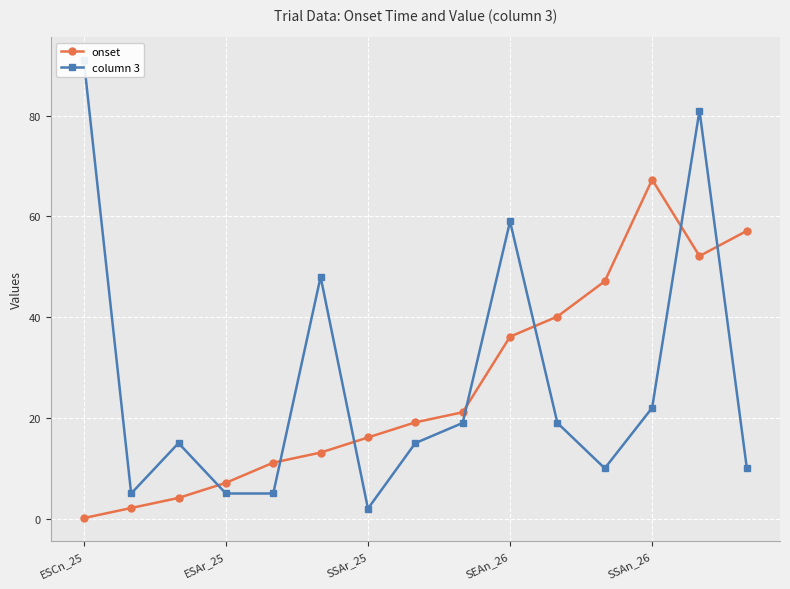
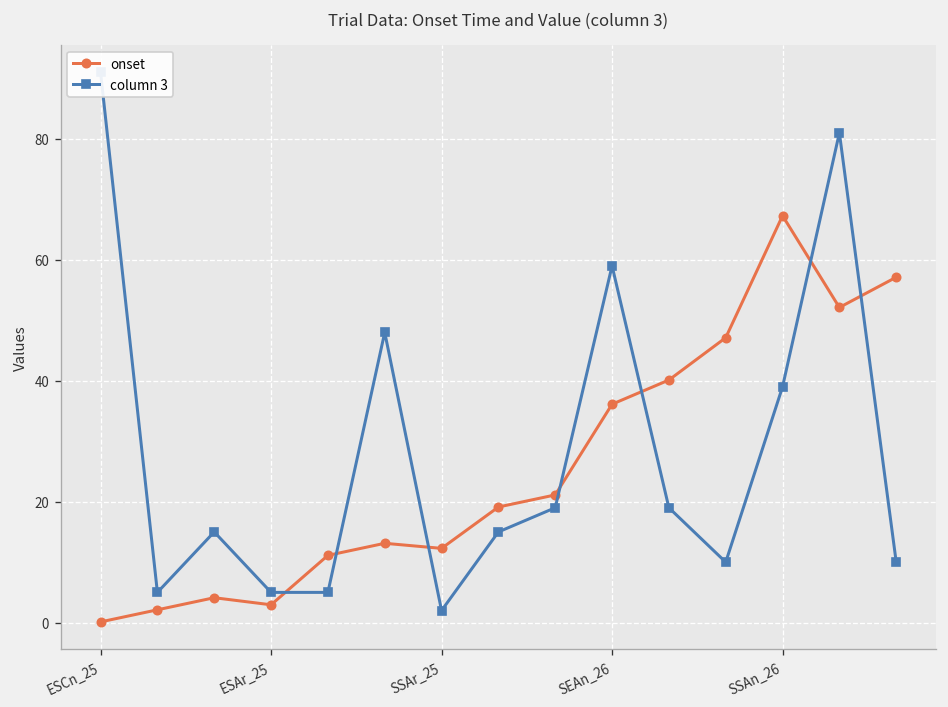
onset, ESAr_25: 7 -> 3
onset, SSAr_25: 16 -> 12
column 3, SSAn_26: 22 -> 39
